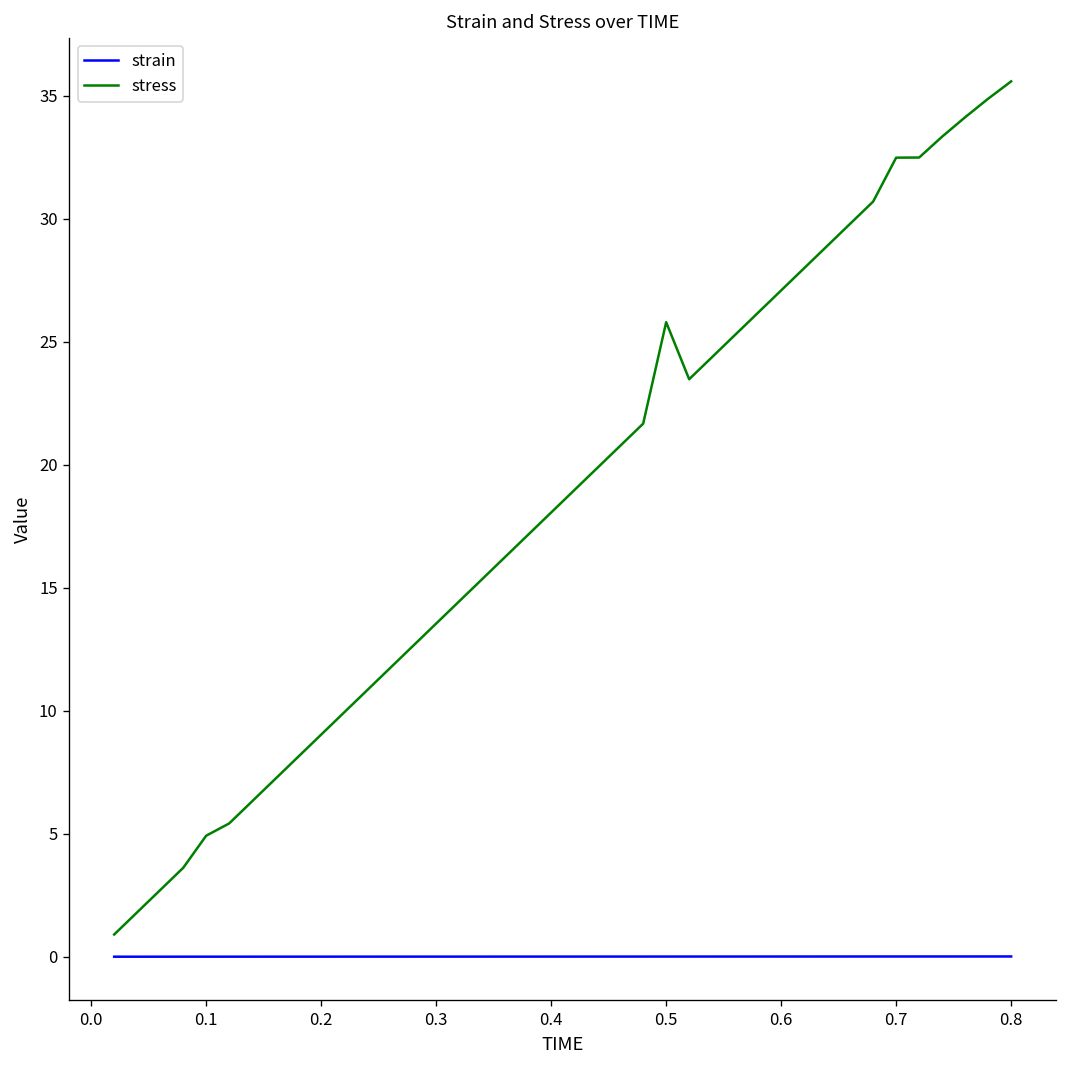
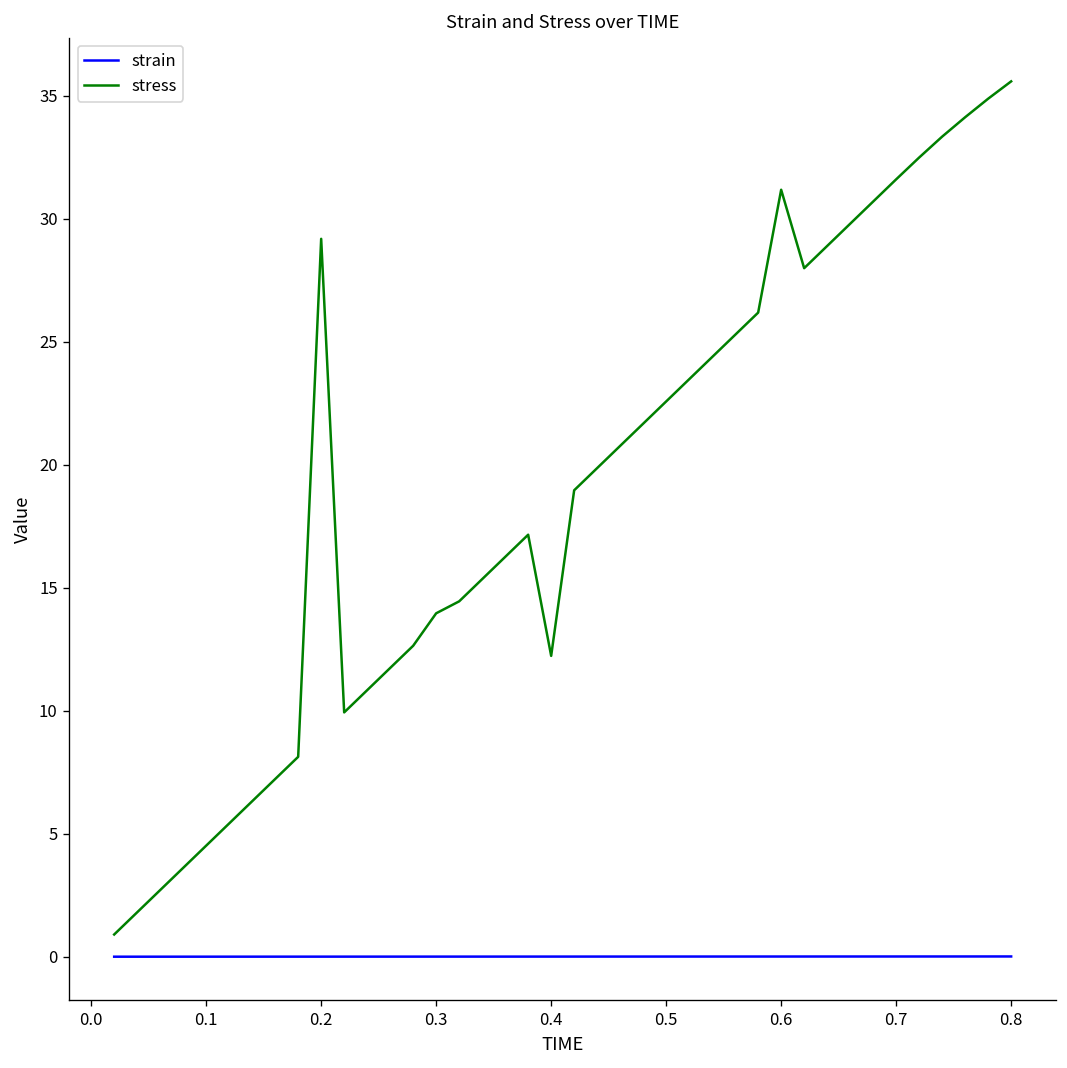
stress, 0.1: 4.9 -> 4.5
stress, 0.2: 9.0 -> 29.2
stress, 0.3: 13.5 -> 14.0
stress, 0.4: 18.1 -> 12.2
stress, 0.5: 25.8 -> 22.6
stress, 0.6: 27.1 -> 31.2
stress, 0.7: 32.5 -> 31.6
